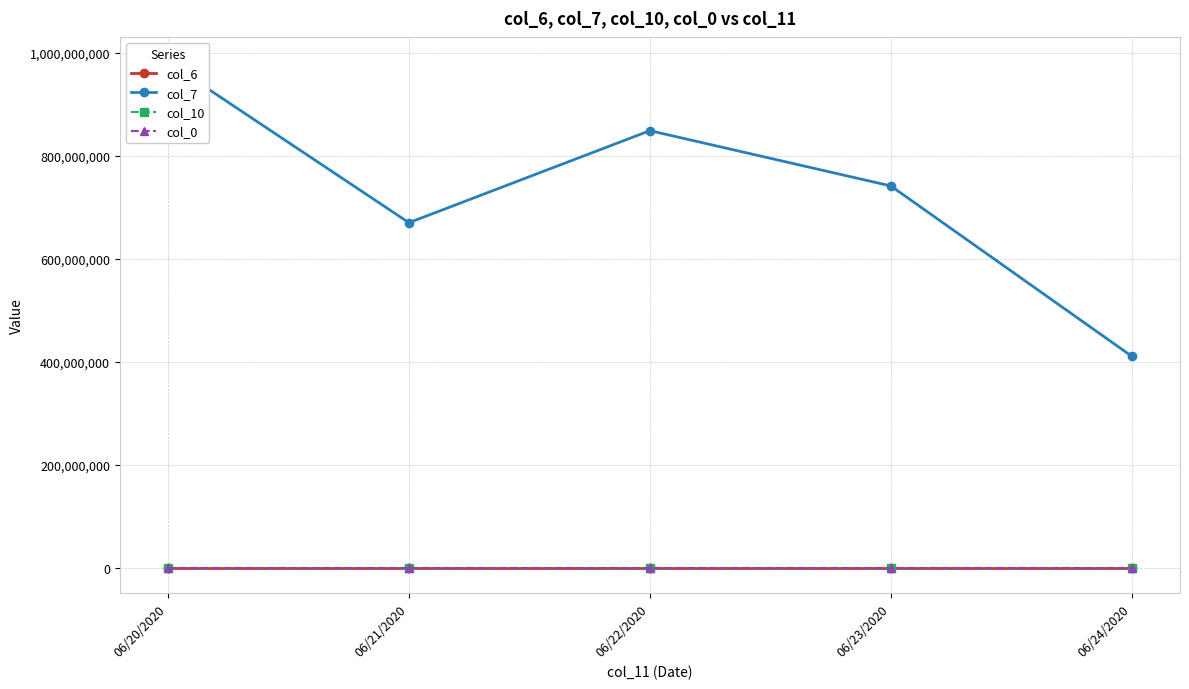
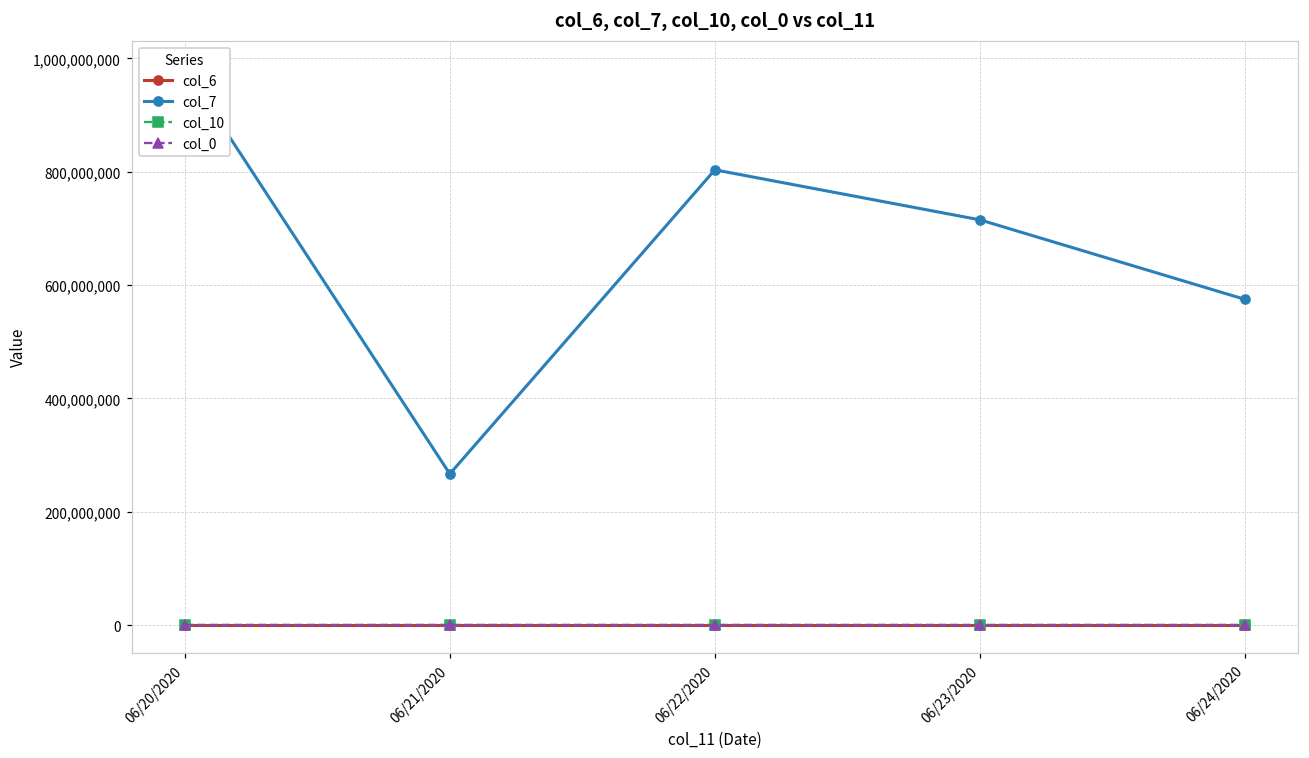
col_7, 06/21/2020: 670,000,000 -> 270,000,000
col_7, 06/22/2020: 850,000,000 -> 800,000,000
col_7, 06/23/2020: 740,000,000 -> 720,000,000
col_7, 06/24/2020: 410,000,000 -> 570,000,000
